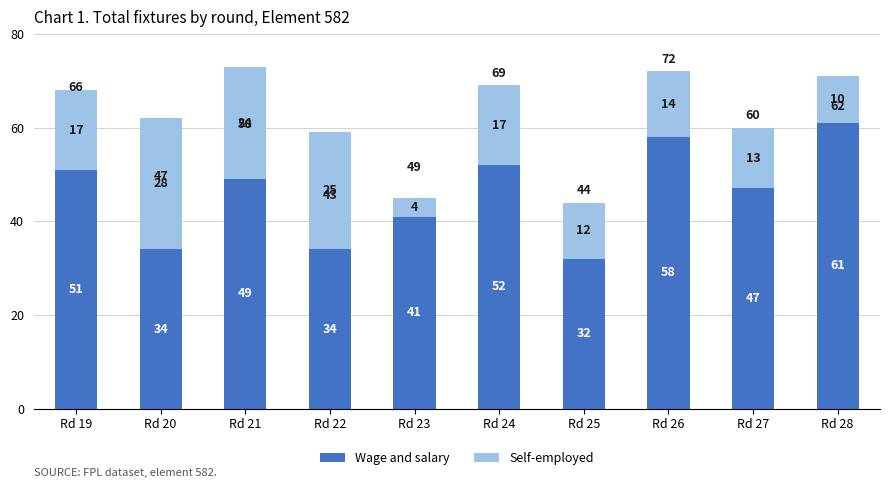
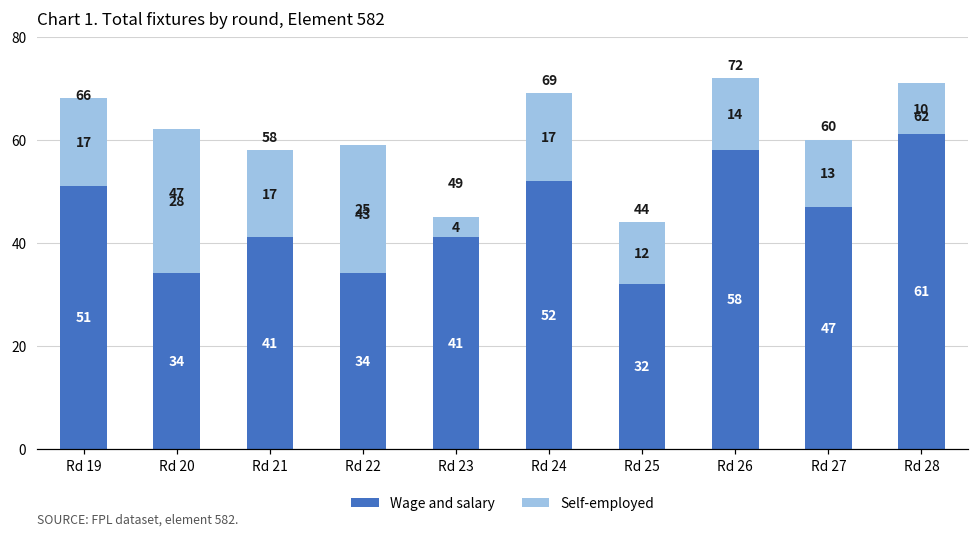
Wage and salary, Rd 21: 49 -> 41
Self-employed, Rd 21: 24 -> 17
